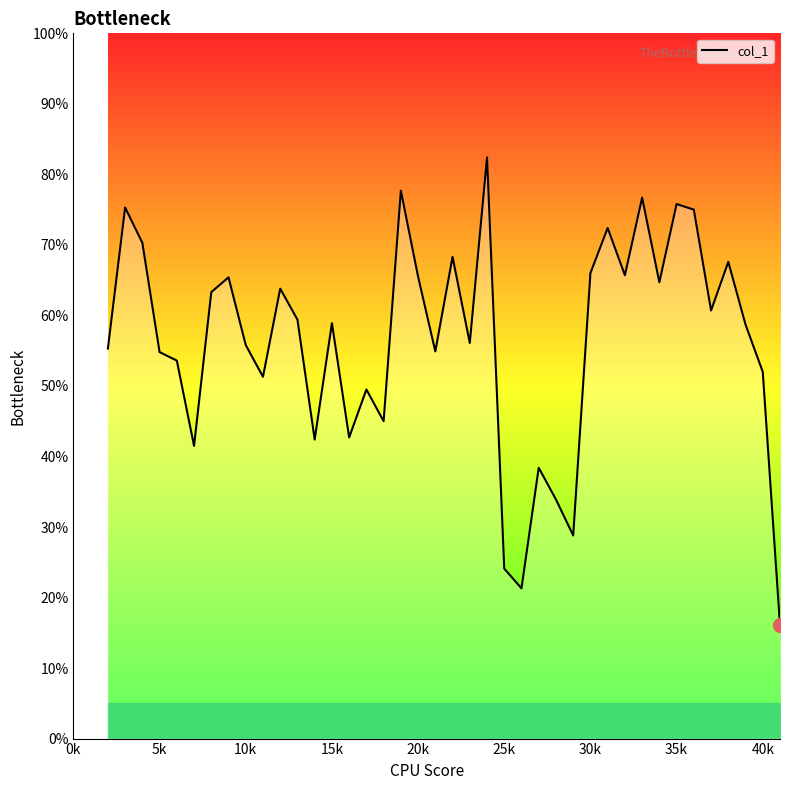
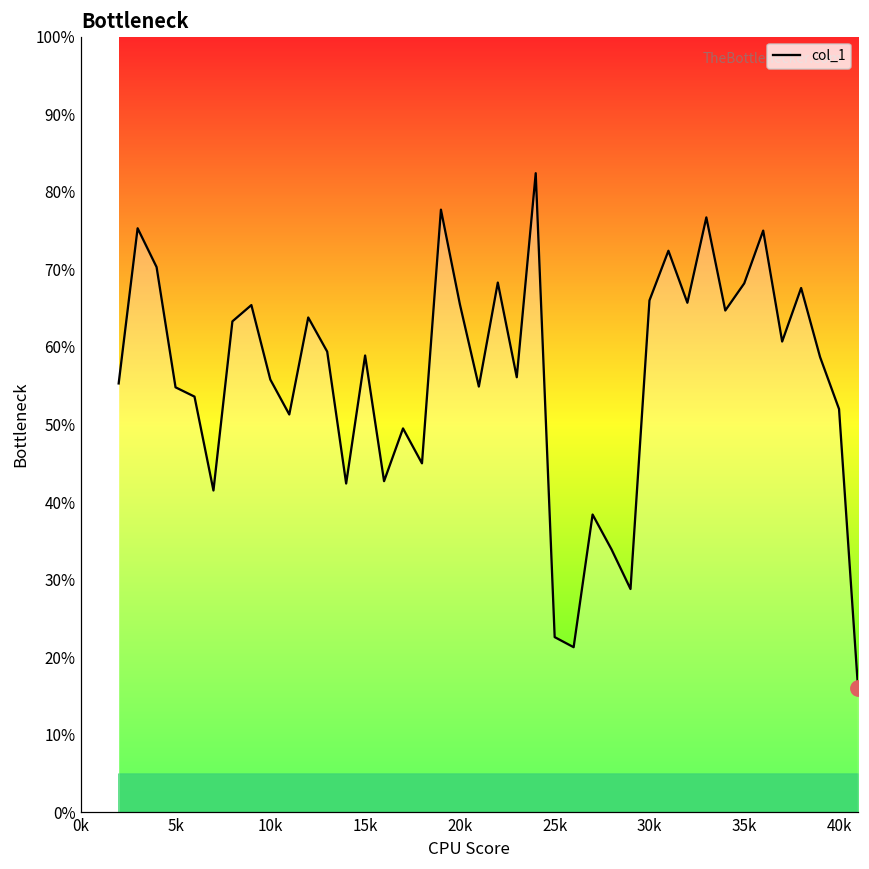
col_1, 25k: 24% -> 23%
col_1, 35k: 76% -> 68%
